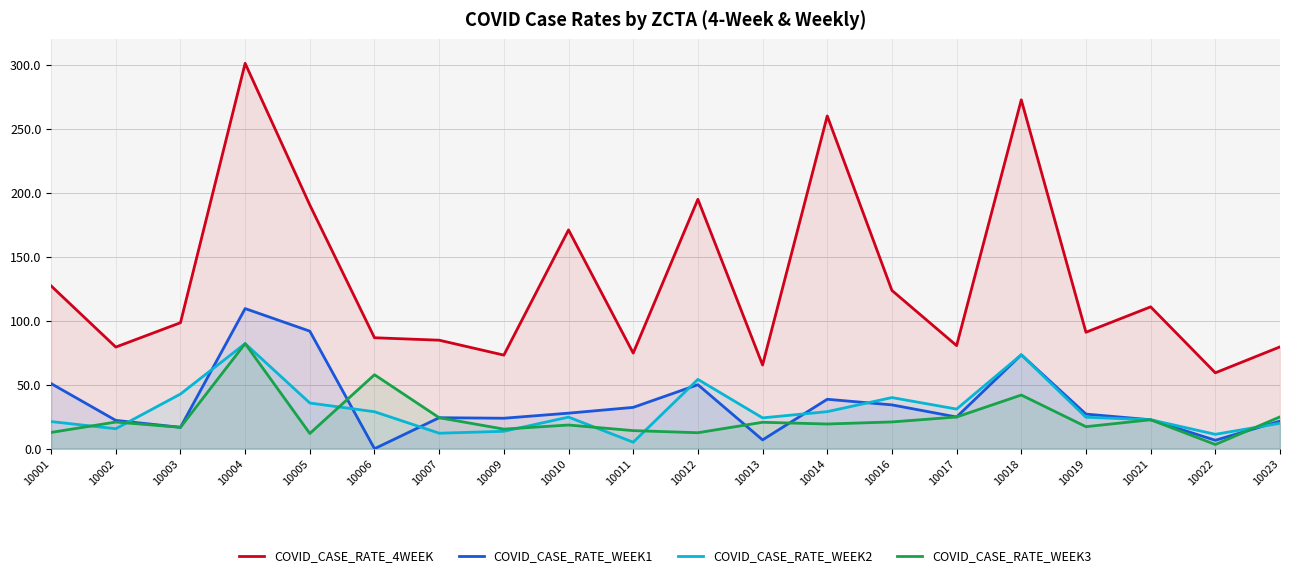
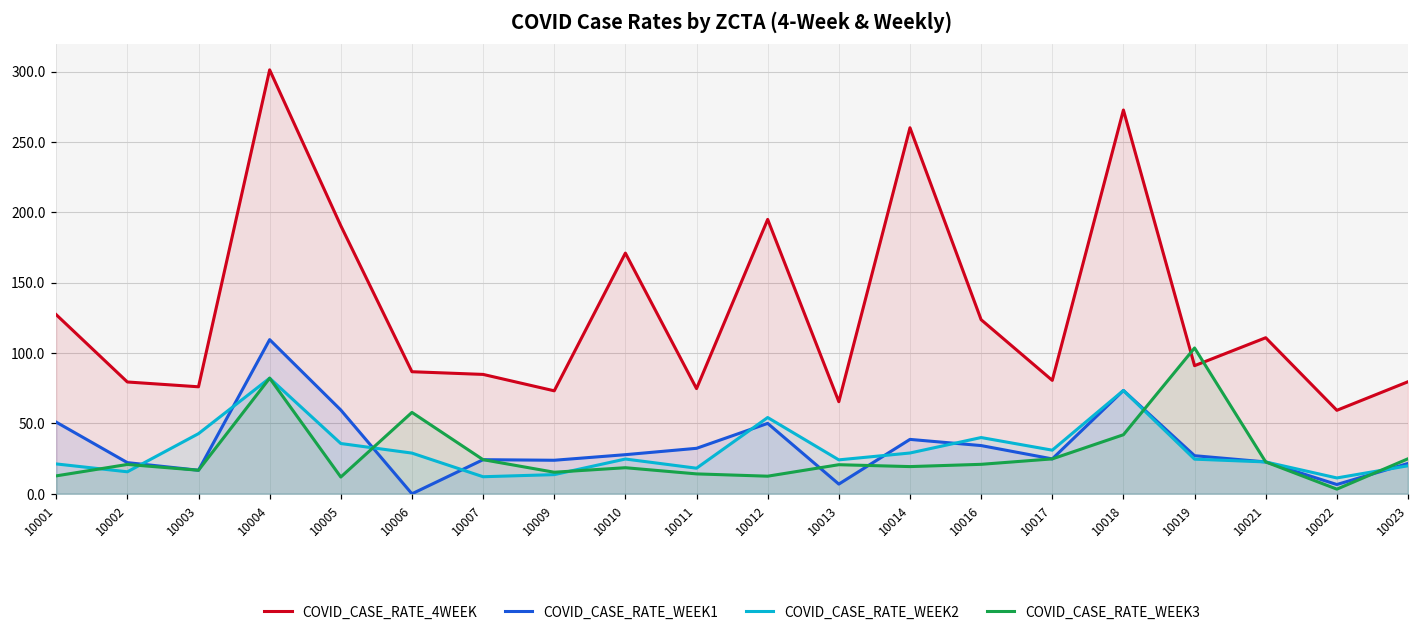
COVID_CASE_RATE_4WEEK, 10003: 99 -> 76
COVID_CASE_RATE_WEEK1, 10005: 92 -> 60
COVID_CASE_RATE_WEEK2, 10011: 5 -> 18
COVID_CASE_RATE_WEEK3, 10019: 17 -> 104
